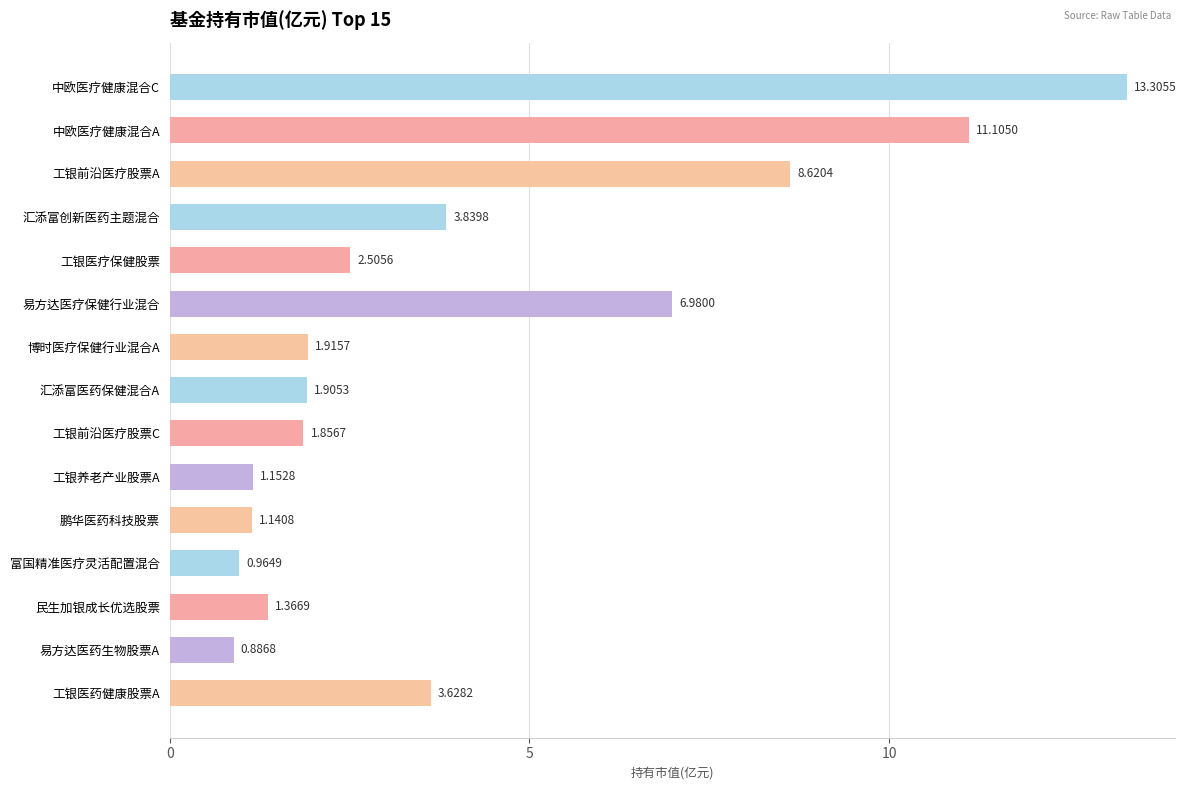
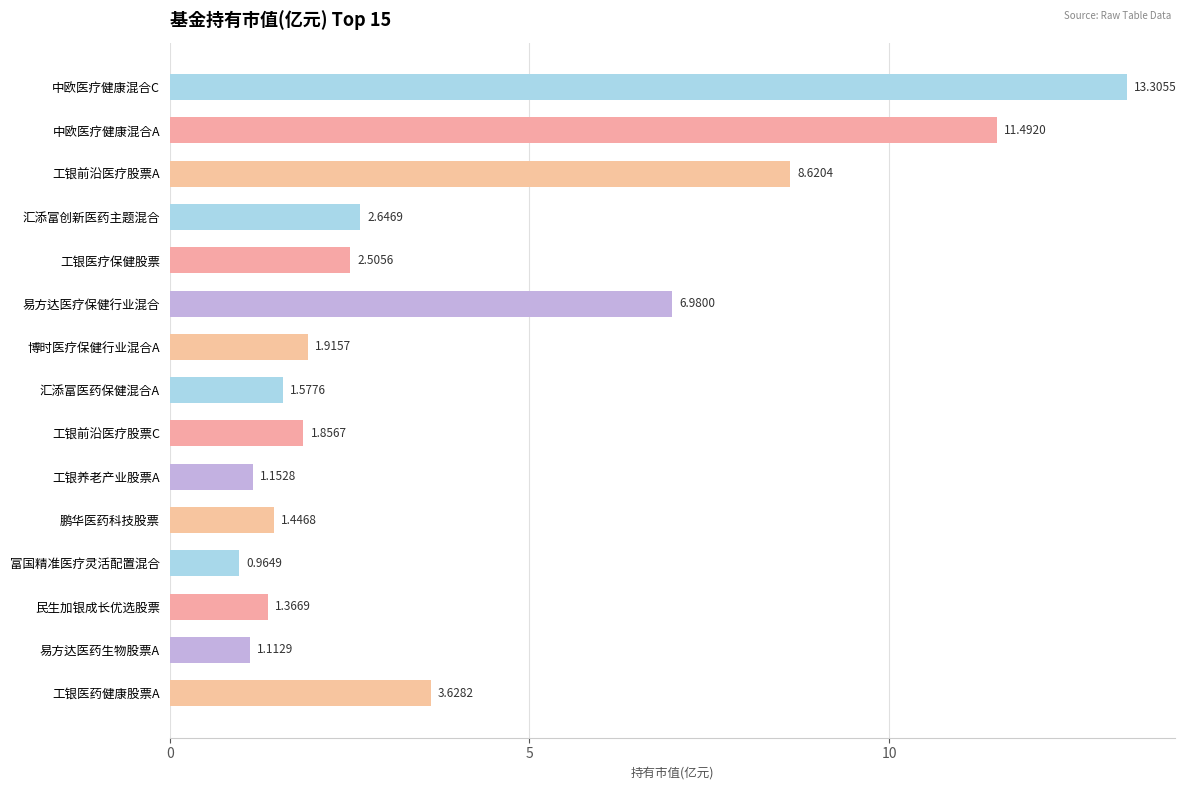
中欧医疗健康混合A: 11.1050 -> 11.4920
汇添富创新医药主题混合: 3.8398 -> 2.6469
汇添富医药保健混合A: 1.9053 -> 1.5776
鹏华医药科技股票: 1.1408 -> 1.4468
易方达医药生物股票A: 0.8868 -> 1.1129
